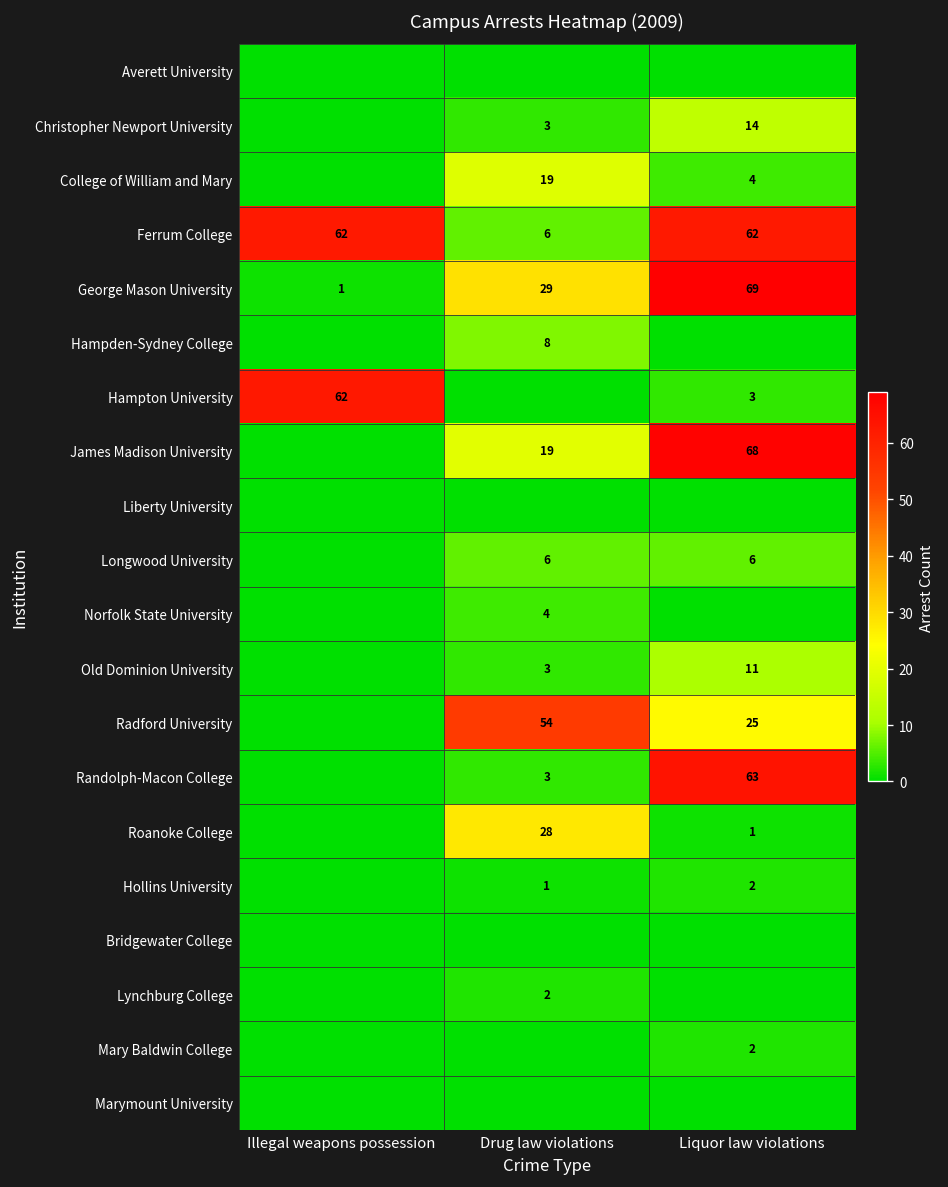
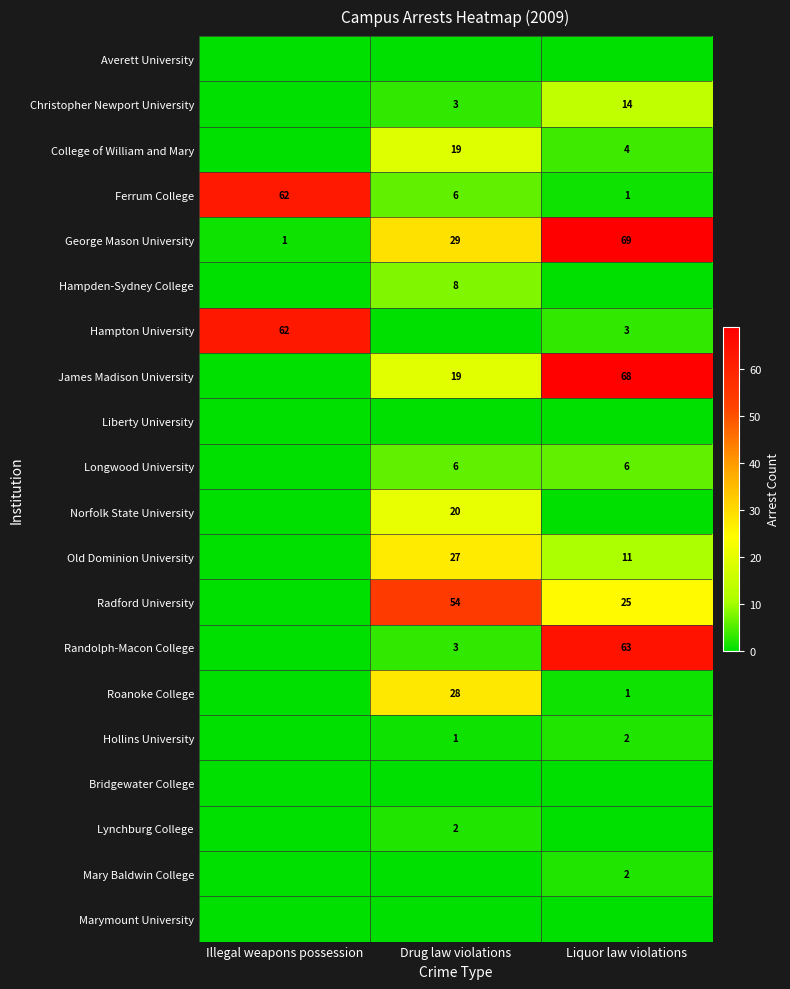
Ferrum College, Liquor law violations: 62 -> 1
Norfolk State University, Drug law violations: 4 -> 20
Old Dominion University, Drug law violations: 3 -> 27
